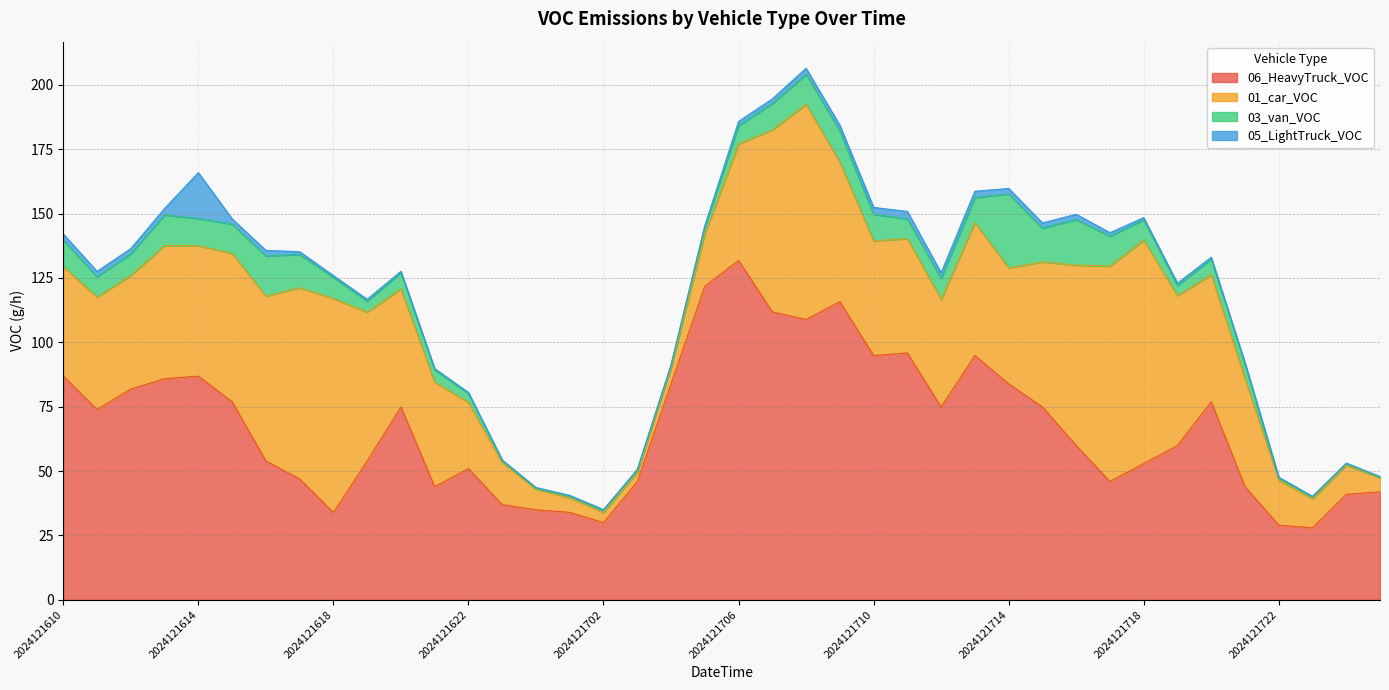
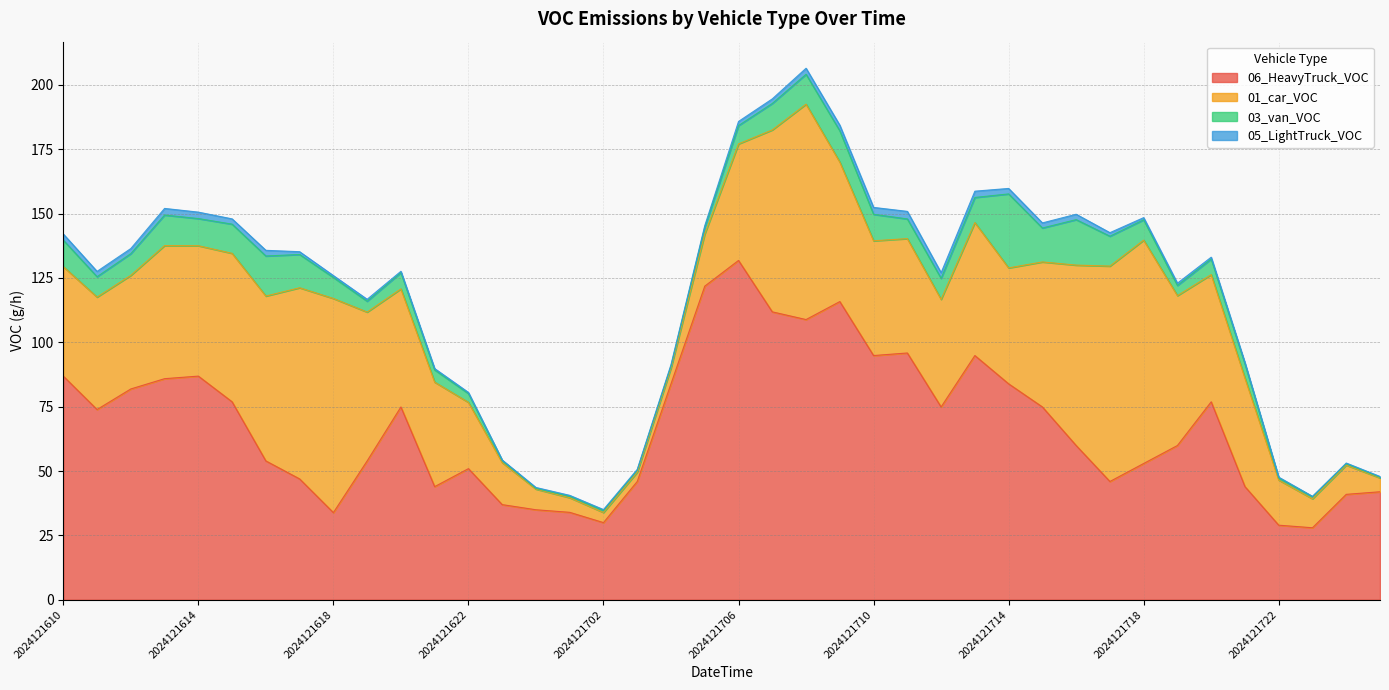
05_LightTruck_VOC, 2024121614: 18 -> 3
